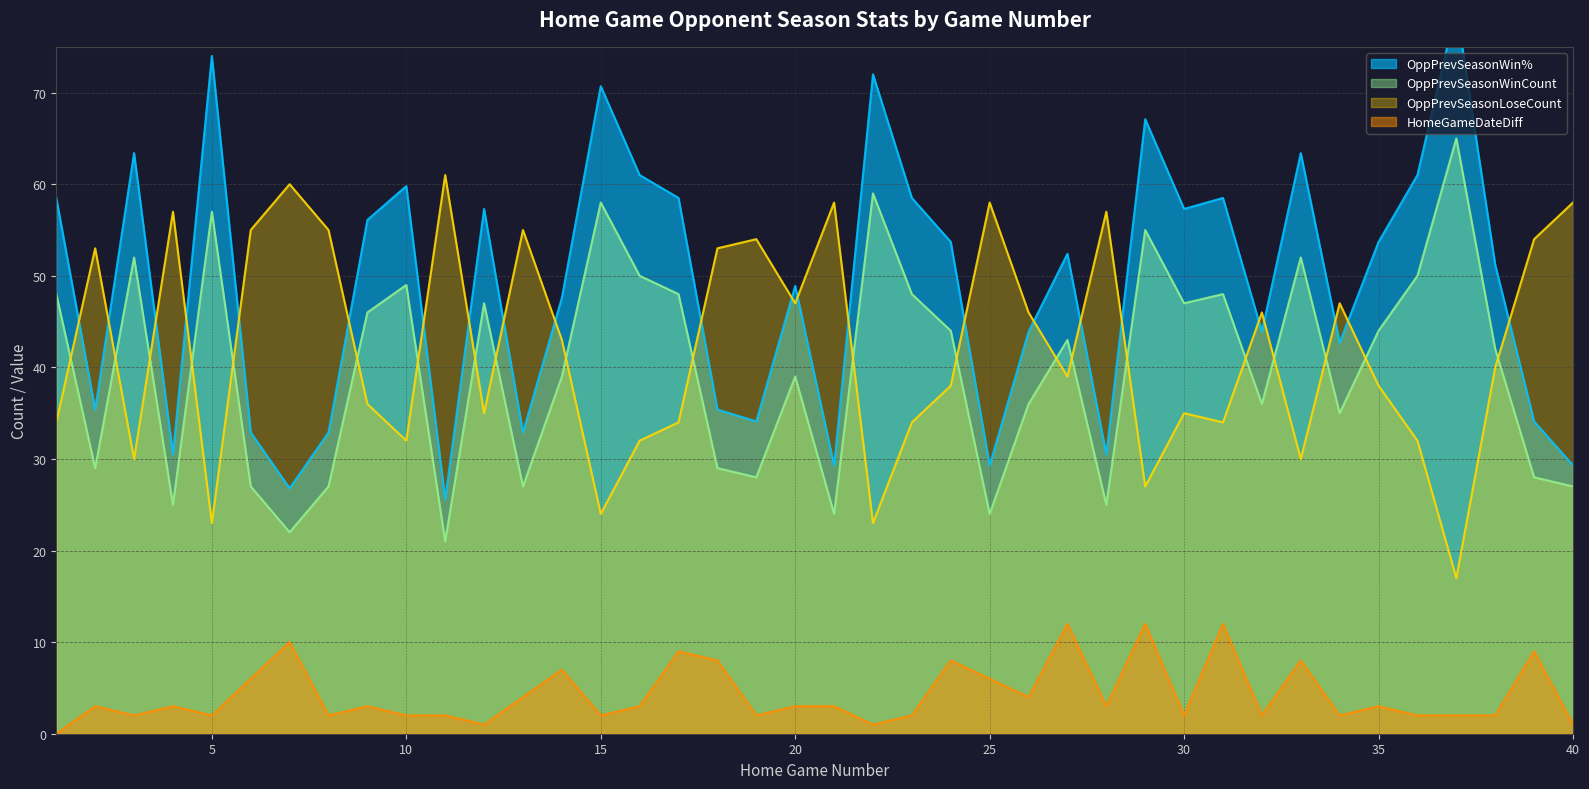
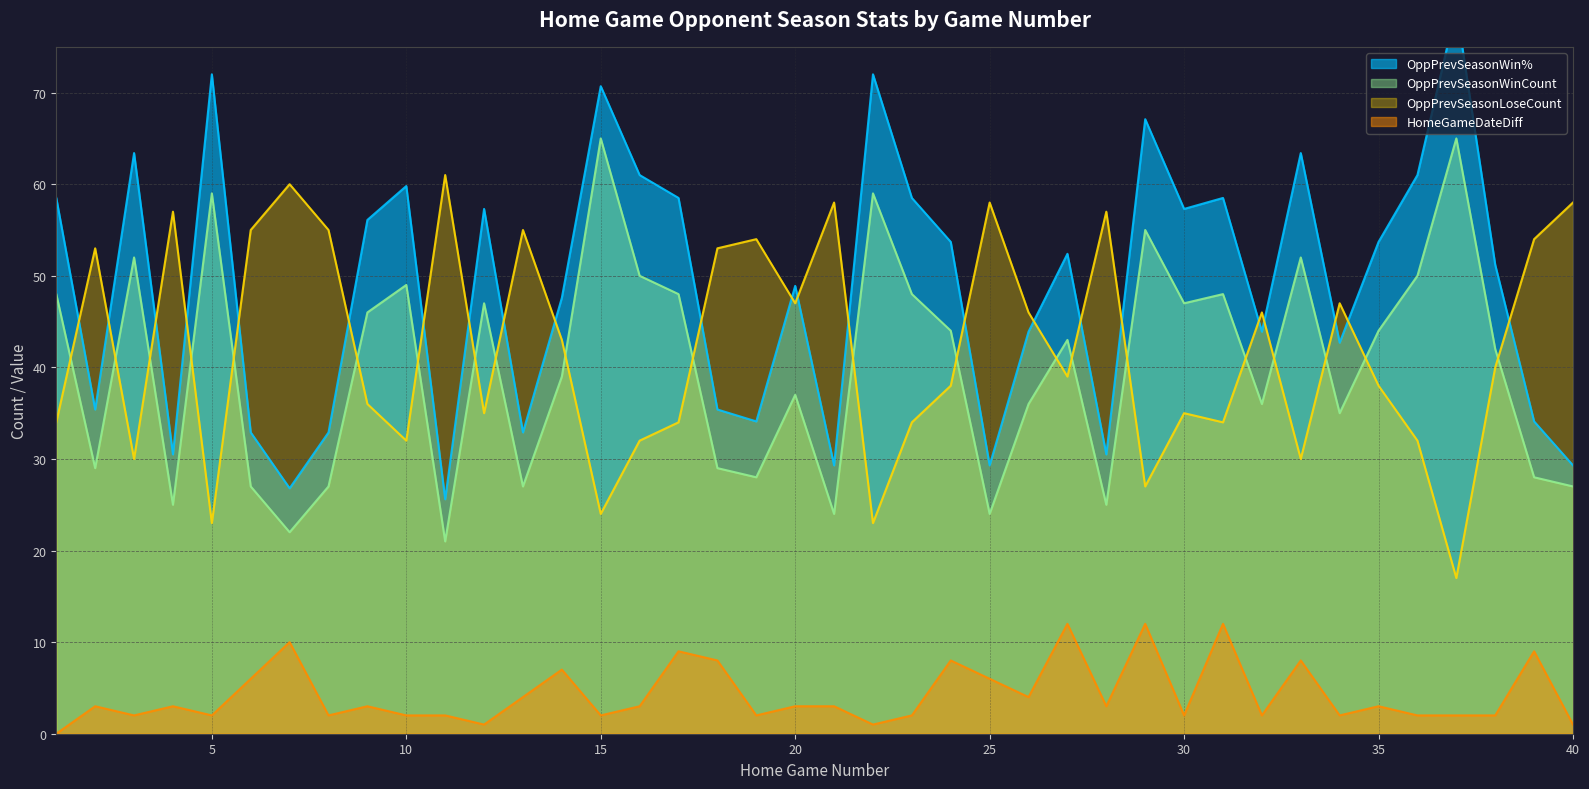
OppPrevSeasonWin%, 5: 74 -> 72
OppPrevSeasonWinCount, 5: 57 -> 59
OppPrevSeasonWinCount, 15: 58 -> 65
OppPrevSeasonWinCount, 20: 39 -> 37
